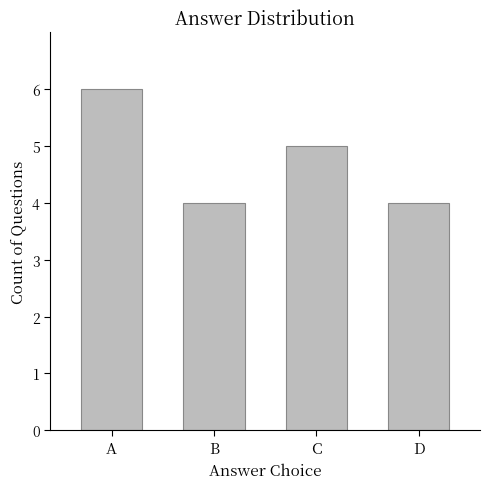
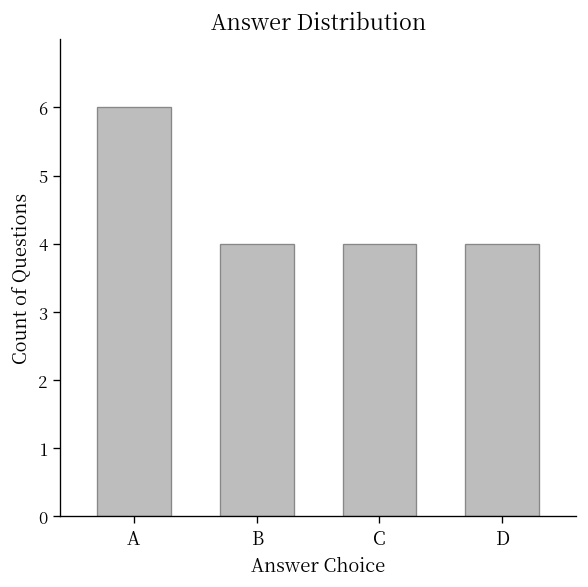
C: 5 -> 4
